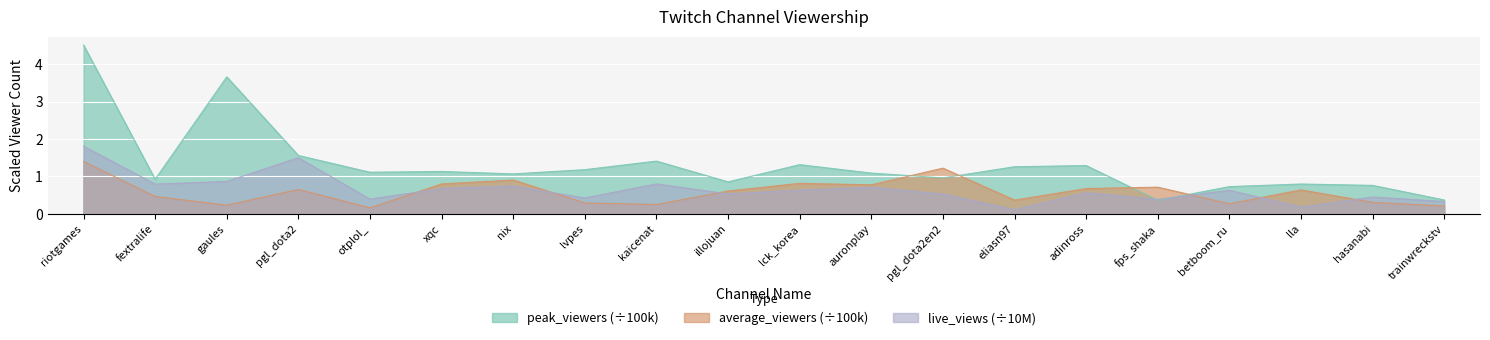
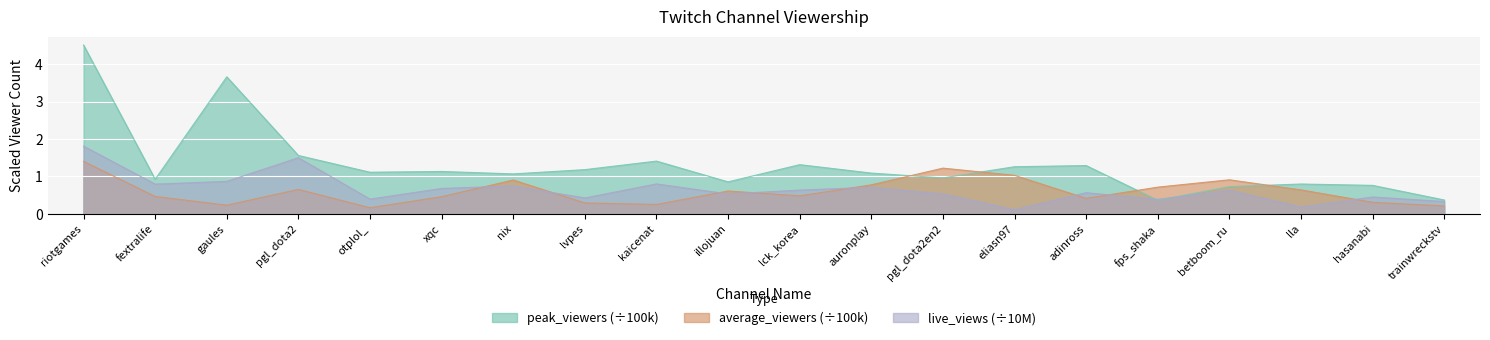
average_viewers (÷100k), xqc: 0.8 -> 0.5
average_viewers (÷100k), lck_korea: 0.8 -> 0.5
average_viewers (÷100k), eliasn97: 0.4 -> 1.0
average_viewers (÷100k), adinross: 0.7 -> 0.4
average_viewers (÷100k), betboom_ru: 0.3 -> 0.9
